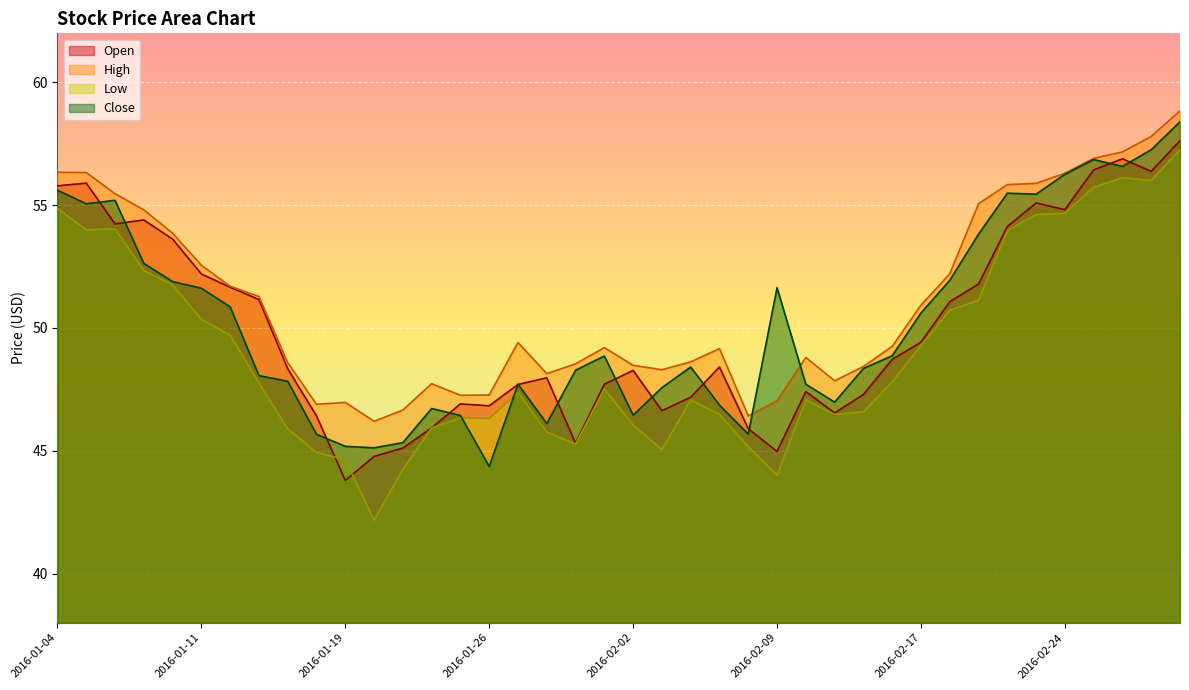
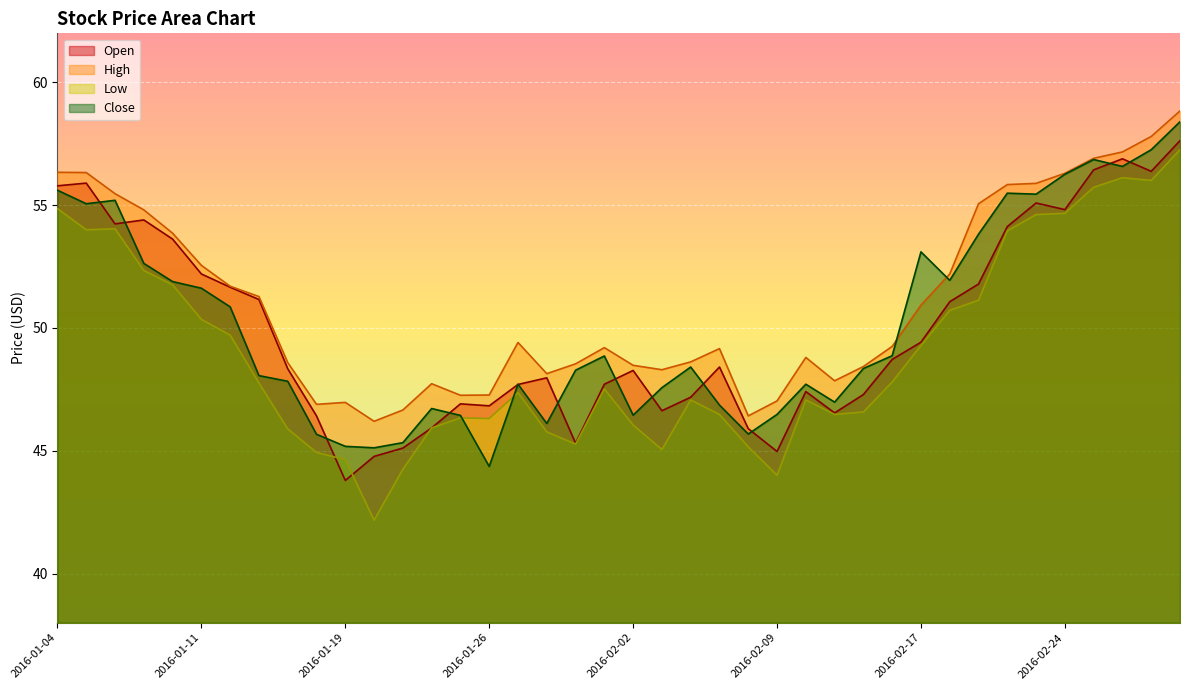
Close, 2016-02-09: 51.6 -> 46.5
Close, 2016-02-17: 50.6 -> 53.1
